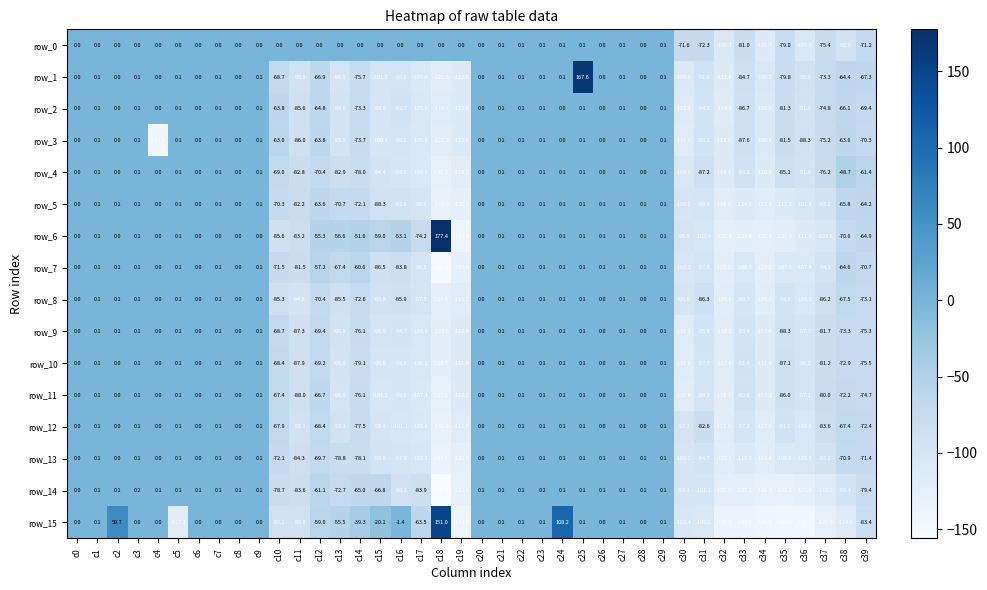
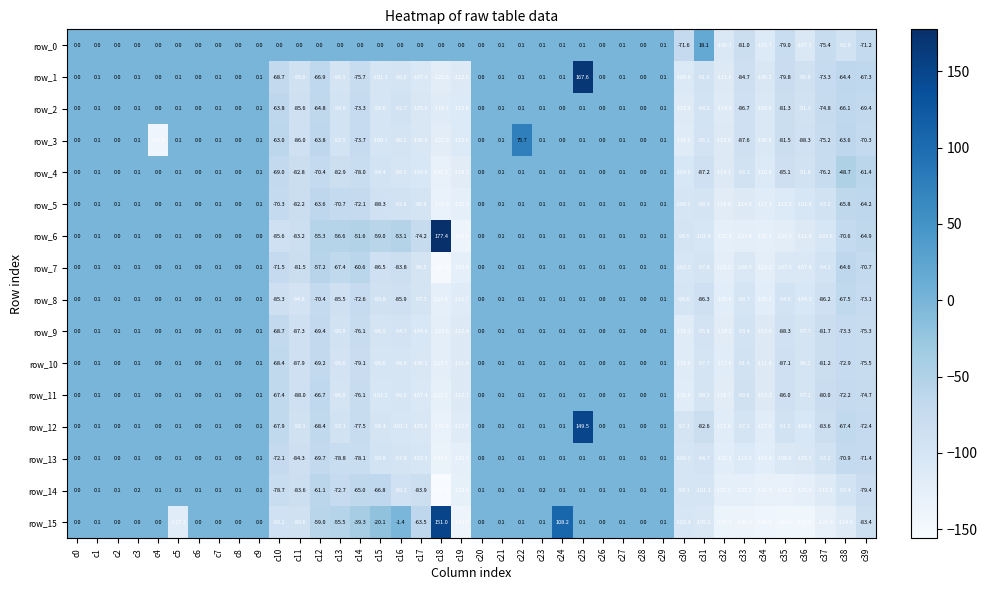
row_0, c31: -72.3 -> 18.1
row_3, c22: 0.1 -> 75.7
row_12, c25: 0.1 -> 149.5
row_15, c2: 59.7 -> 0.0
